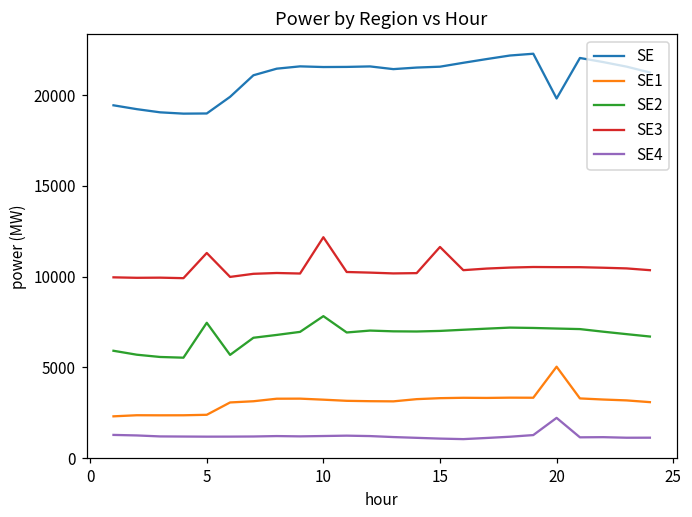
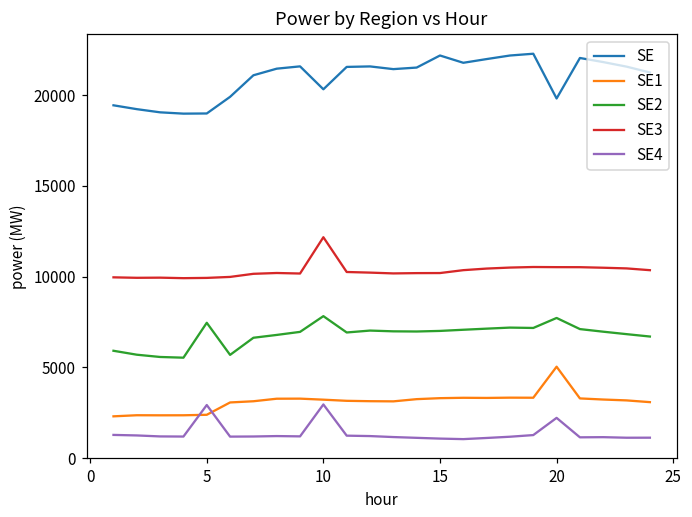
SE3, 5: 11300 -> 9900
SE4, 5: 1200 -> 2900
SE, 10: 21500 -> 20300
SE4, 10: 1200 -> 3000
SE, 15: 21600 -> 22200
SE3, 15: 11600 -> 10200
SE2, 20: 7100 -> 7700
